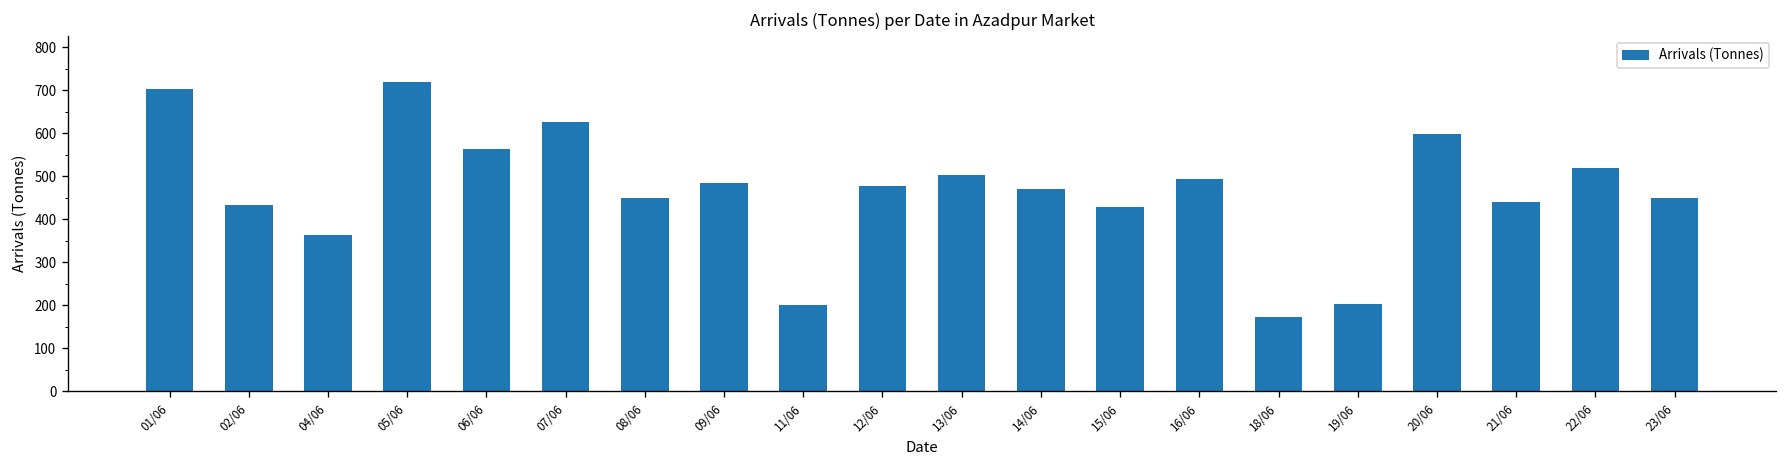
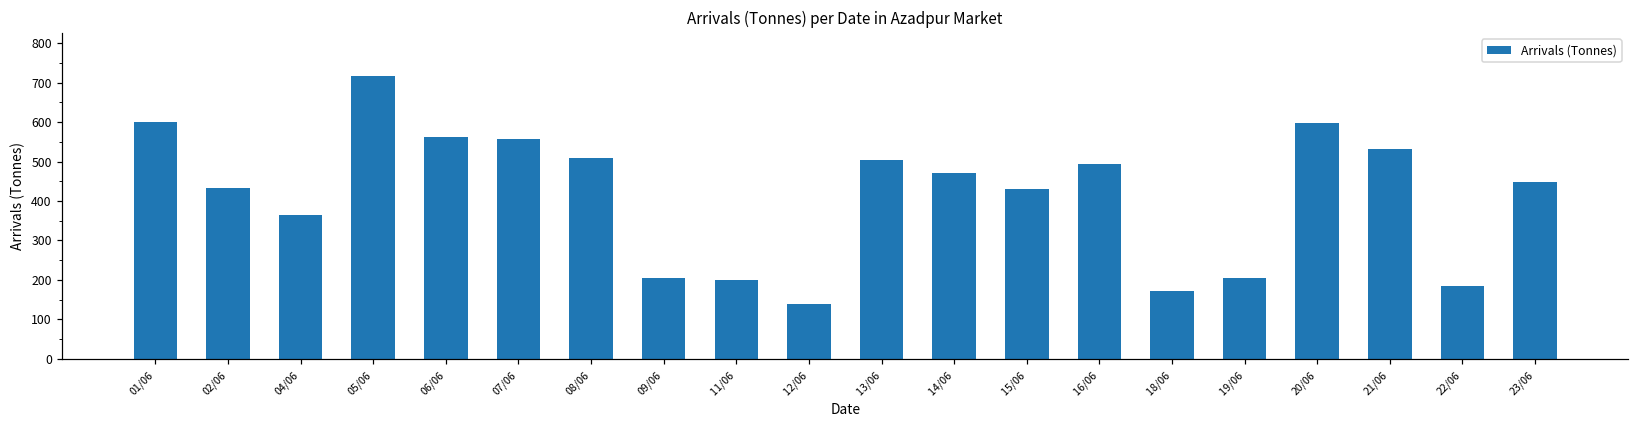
01/06: 700 -> 600
07/06: 630 -> 560
08/06: 450 -> 510
09/06: 480 -> 200
12/06: 480 -> 140
21/06: 440 -> 530
22/06: 520 -> 180
